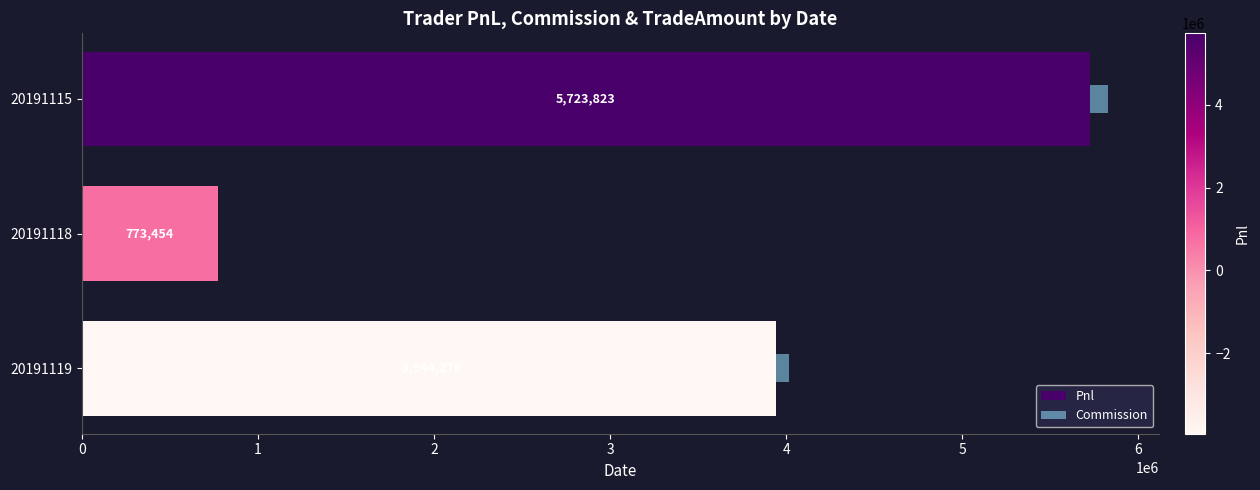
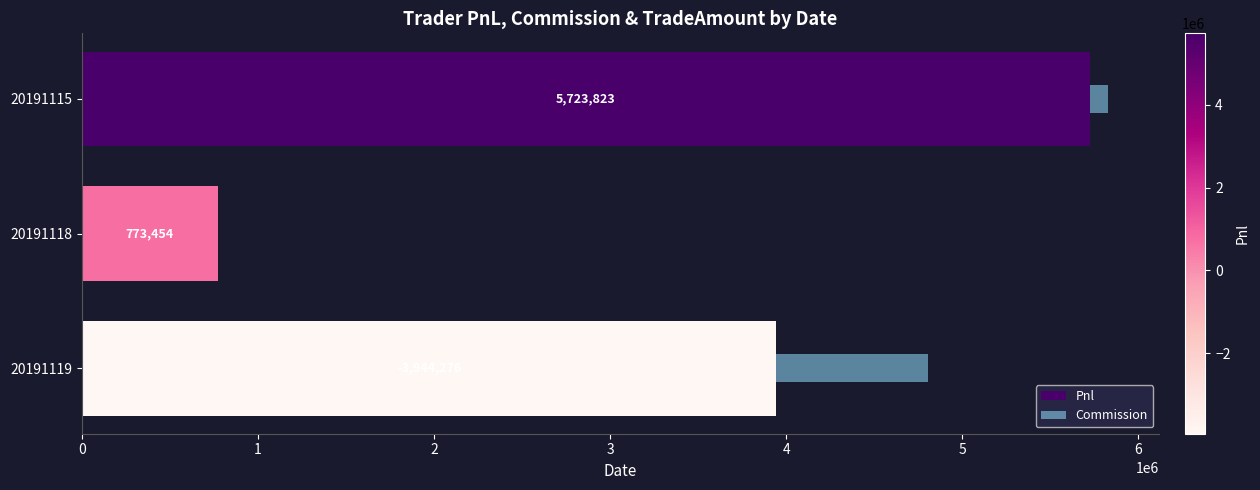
Commission, 20191119: 70000 -> 860000
